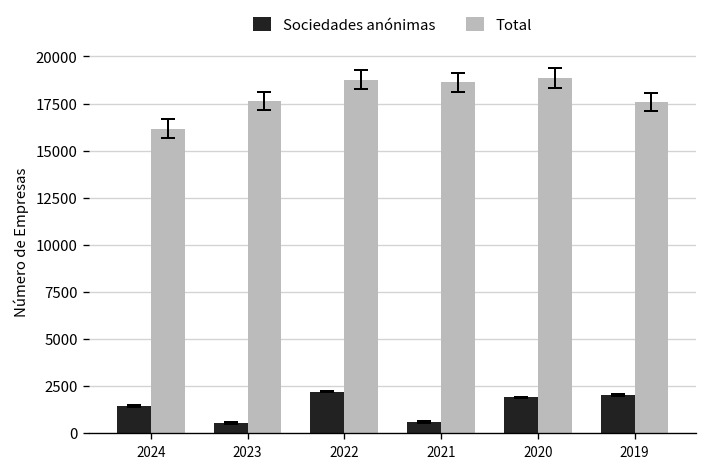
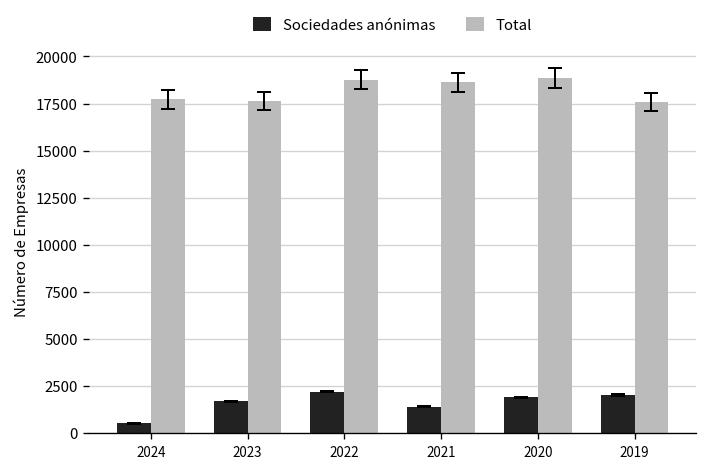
Sociedades anónimas, 2024: 1400 -> 500
Total, 2024: 16200 -> 17700
Sociedades anónimas, 2023: 500 -> 1700
Sociedades anónimas, 2021: 600 -> 1400
